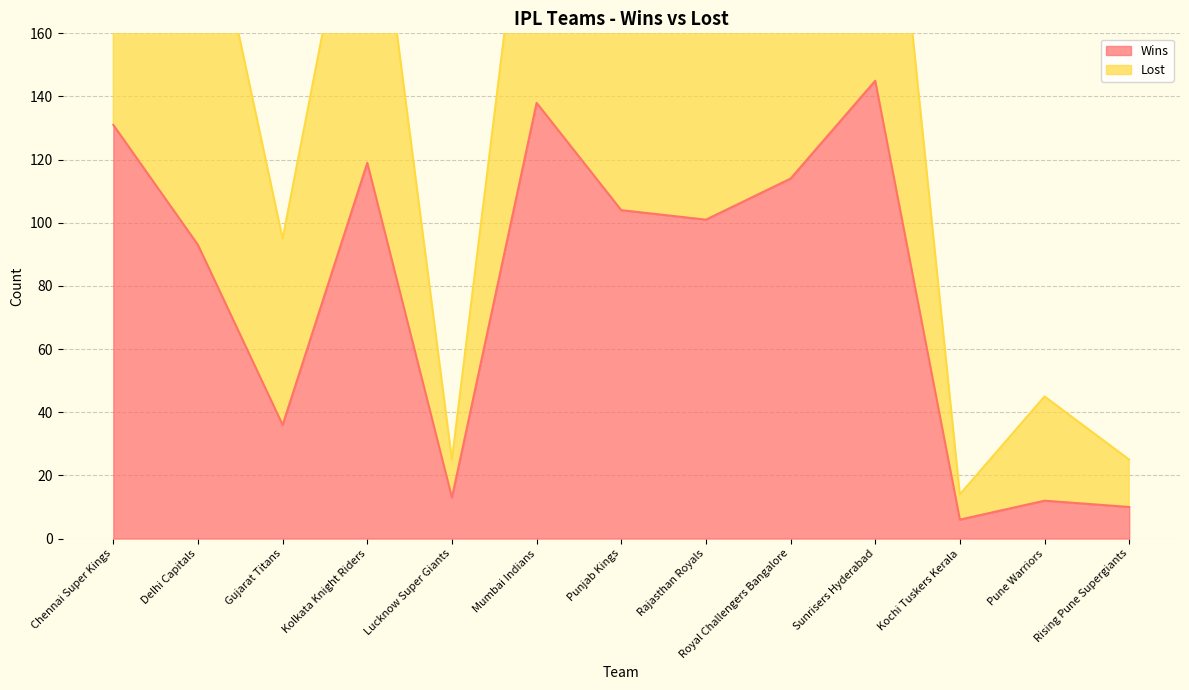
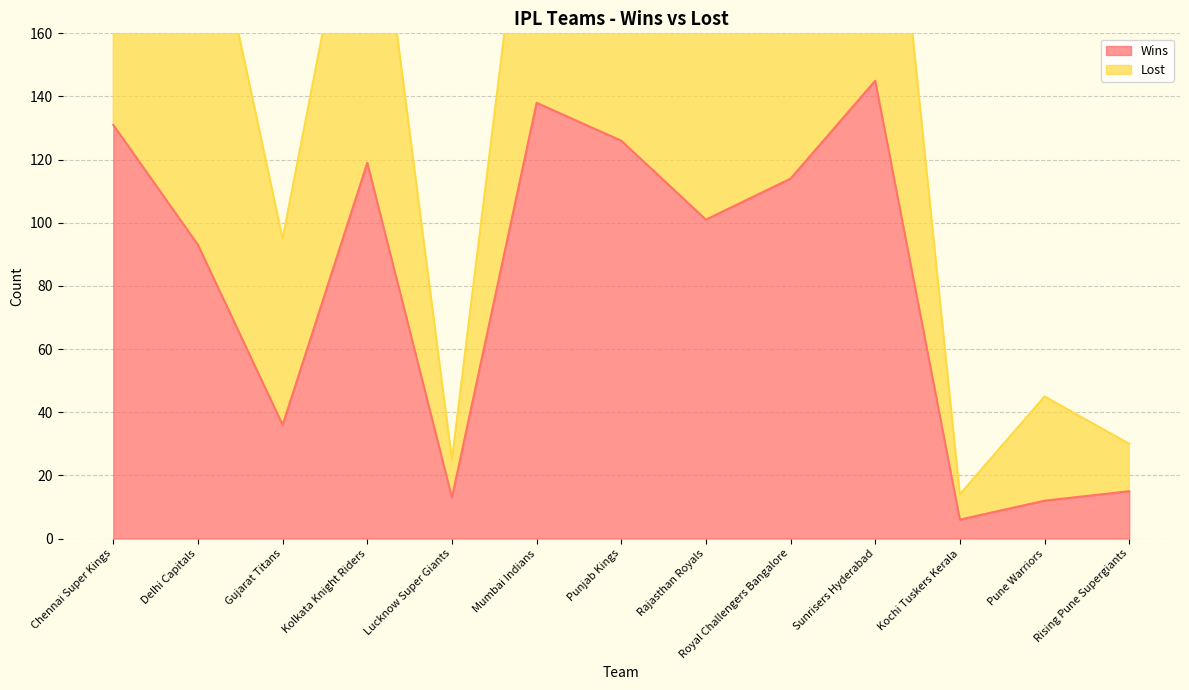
Wins, Punjab Kings: 104 -> 126
Wins, Rising Pune Supergiants: 10 -> 15
